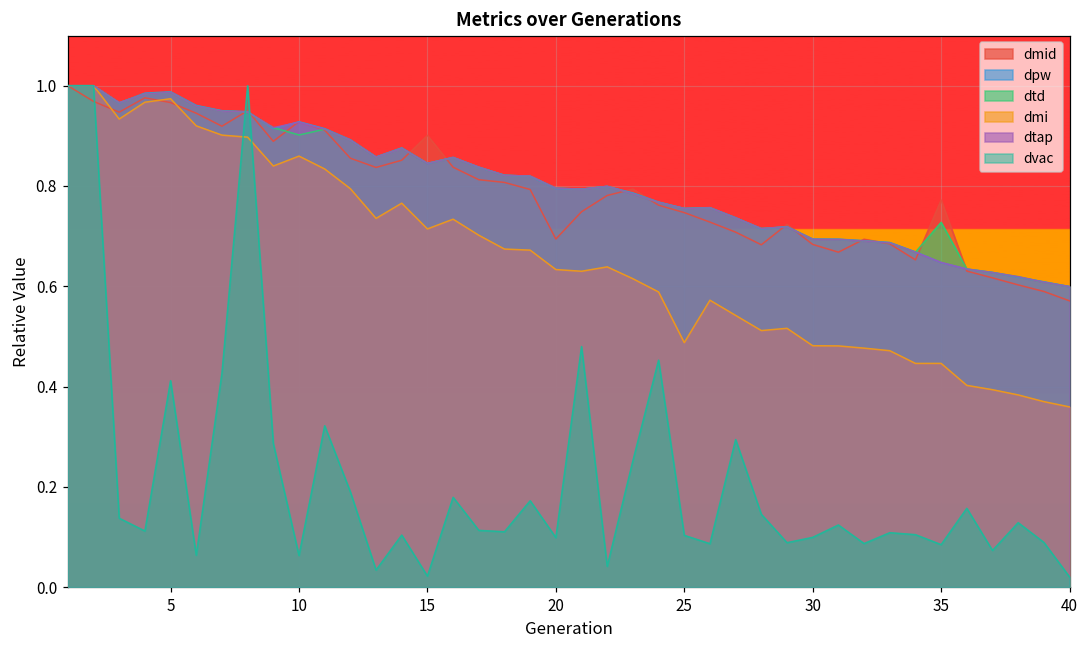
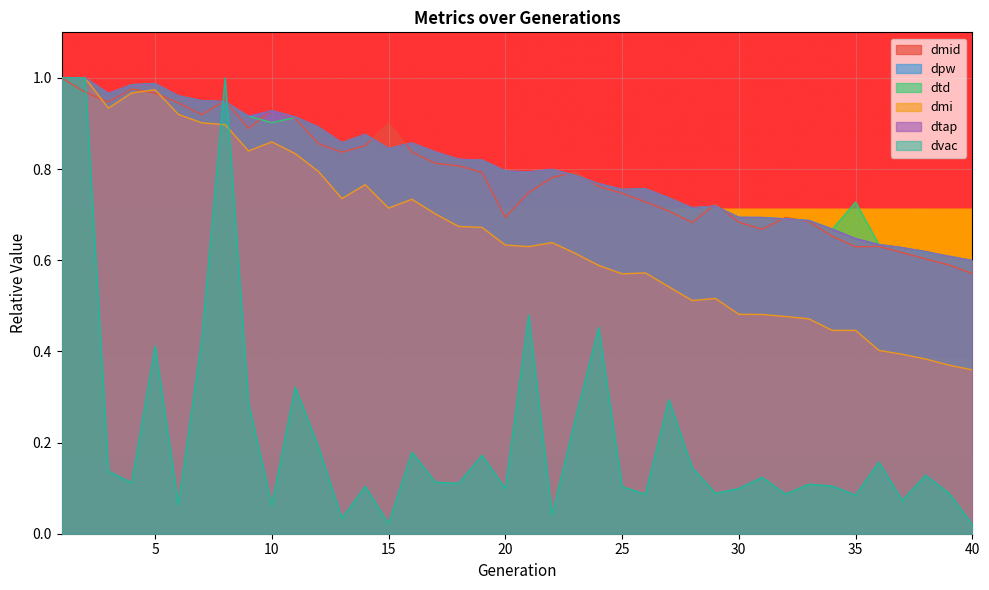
dmi, 25: 0.49 -> 0.57
dmid, 35: 0.77 -> 0.63
